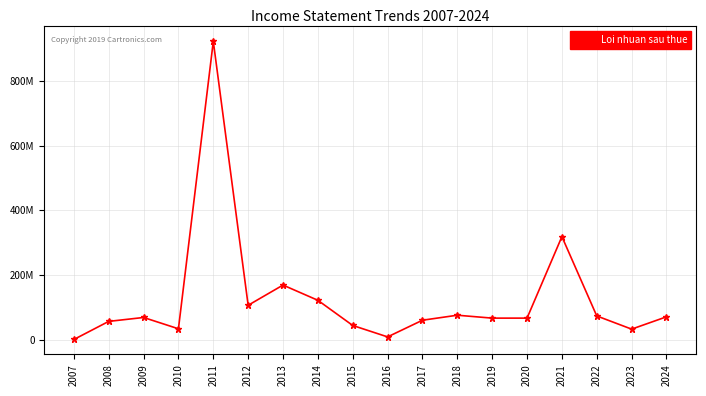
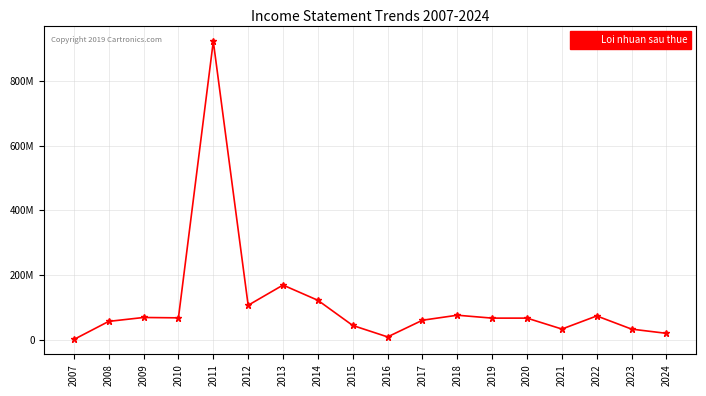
2010: 30000000 -> 70000000
2021: 320000000 -> 30000000
2024: 70000000 -> 20000000
